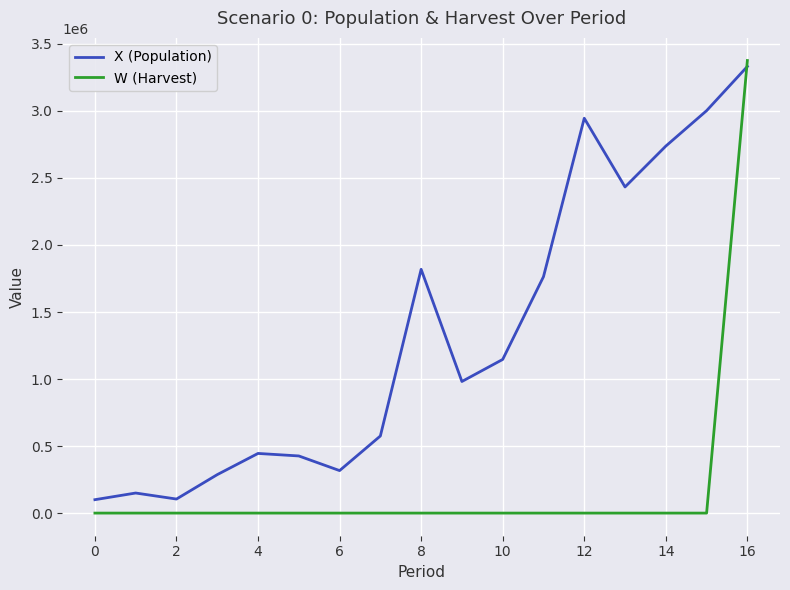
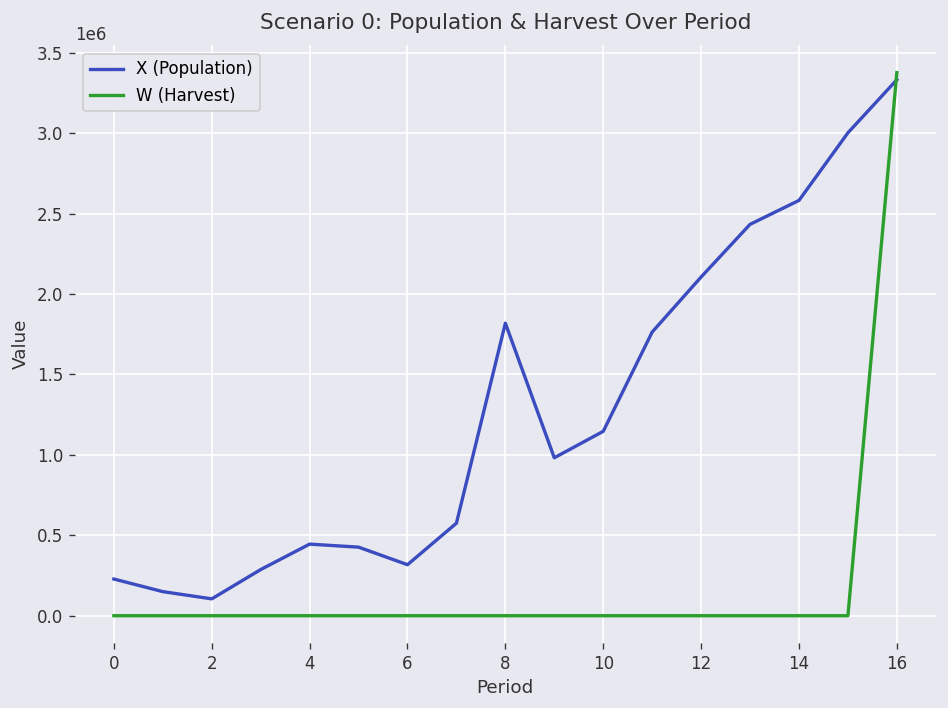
X (Population), 0: 100000 -> 230000
X (Population), 12: 2950000 -> 2110000
X (Population), 14: 2740000 -> 2580000
